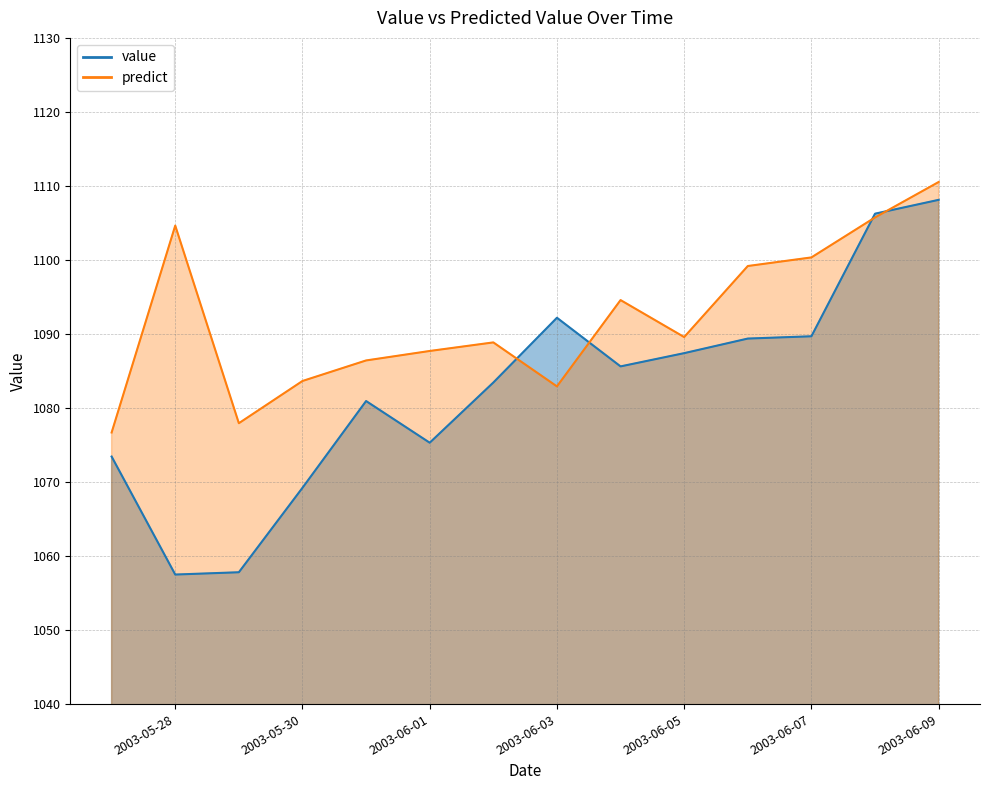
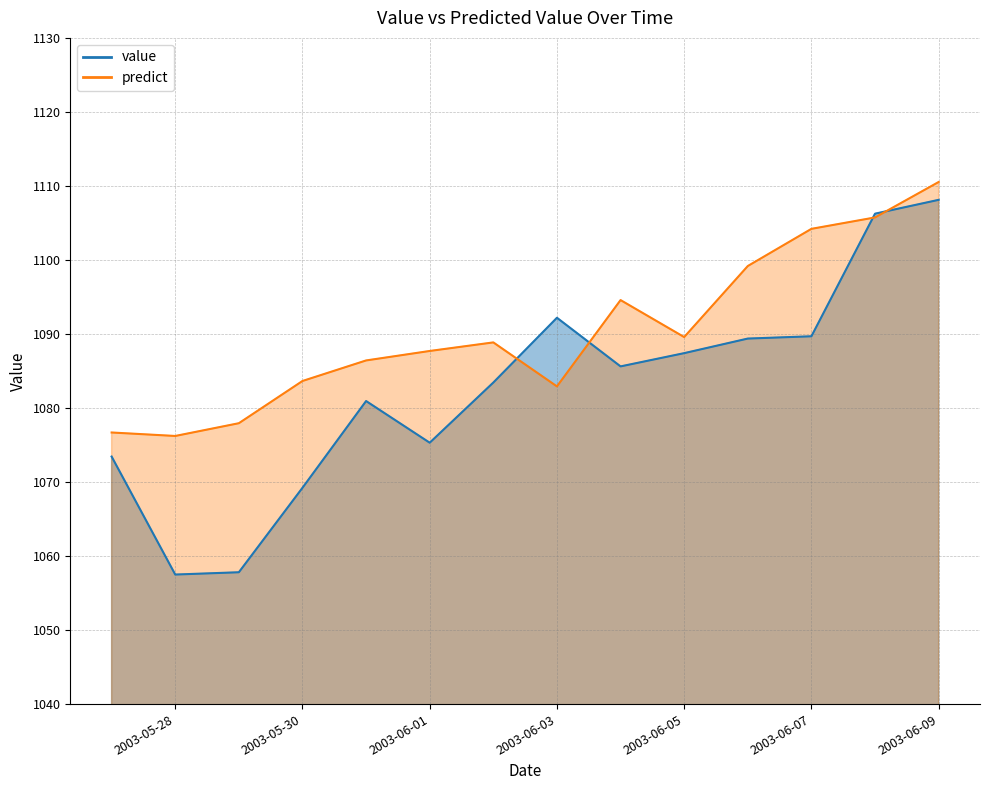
predict, 2003-05-28: 1105 -> 1076
predict, 2003-06-07: 1100 -> 1104
